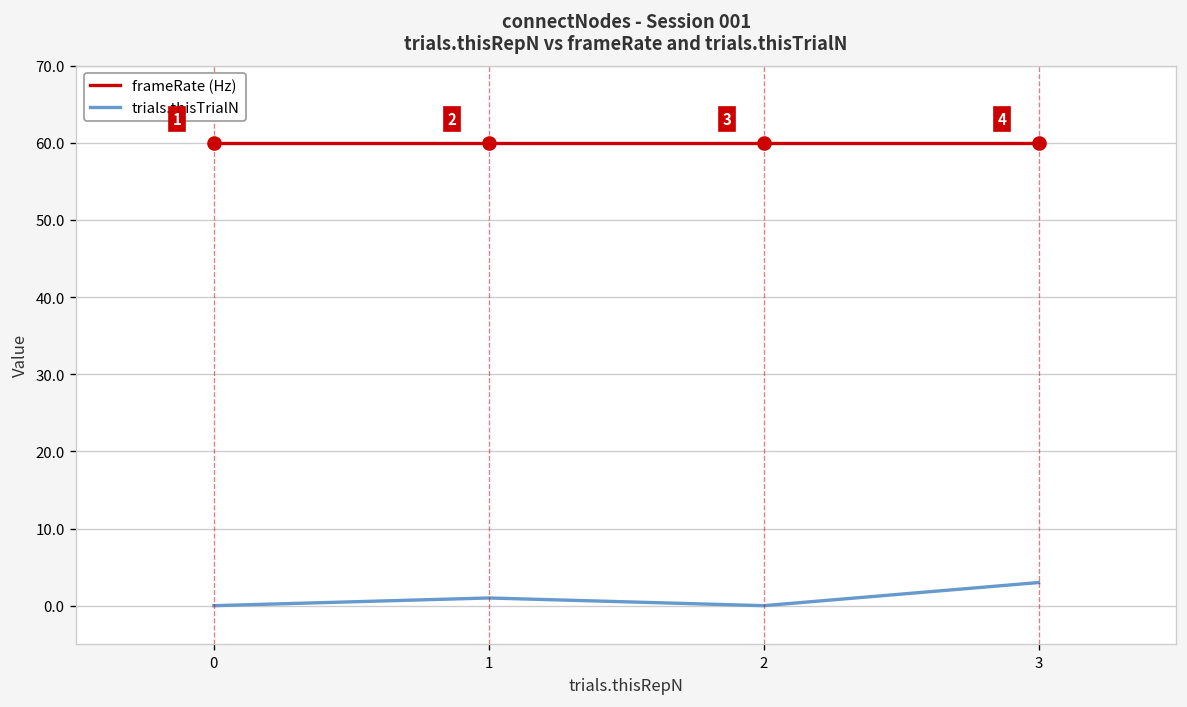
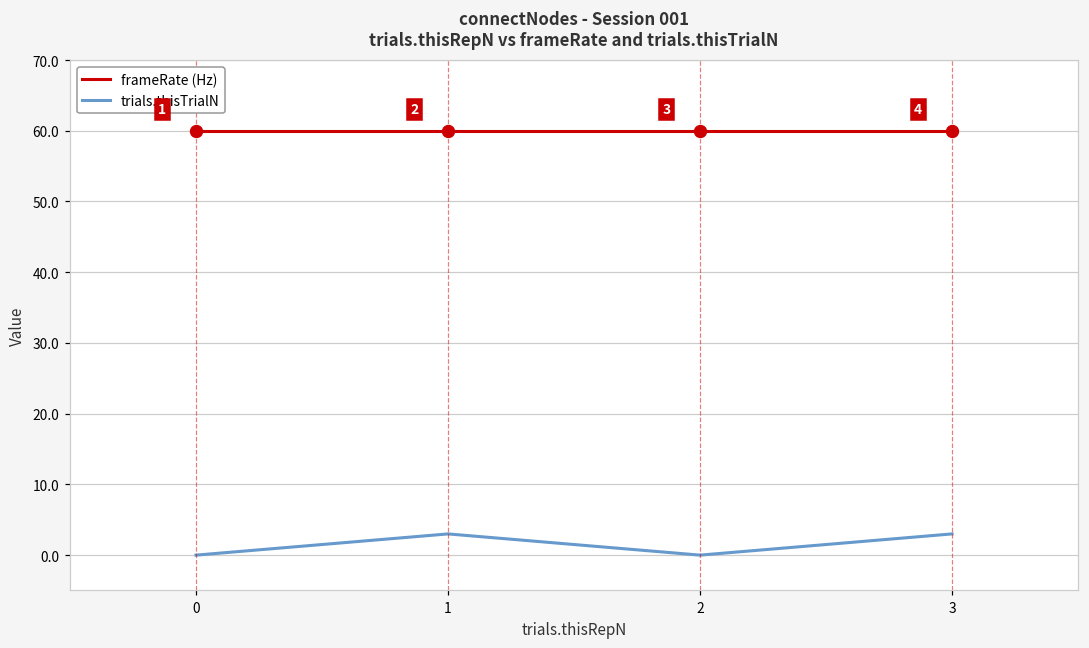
trials.thisTrialN, 1: 1 -> 3
